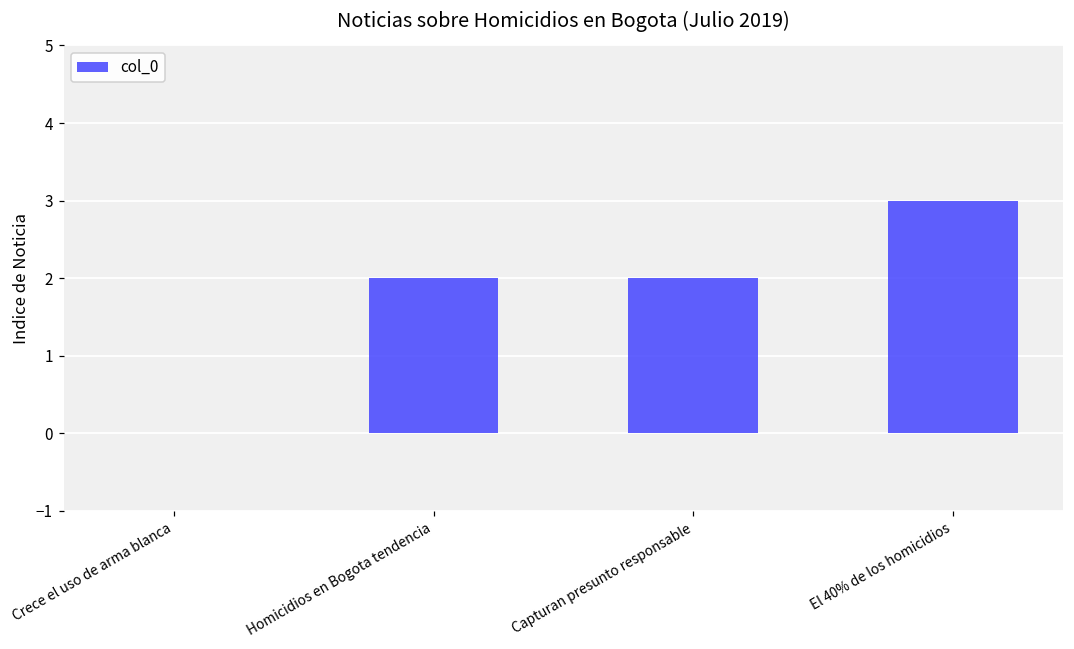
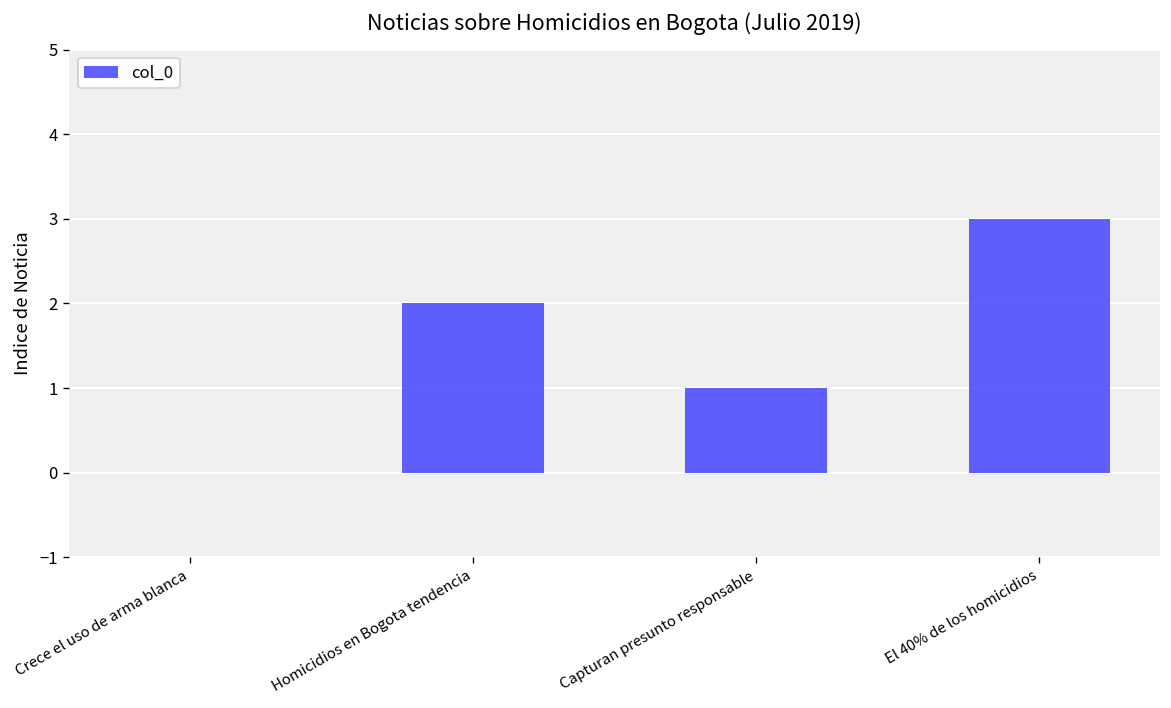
Capturan presunto responsable: 2 -> 1
